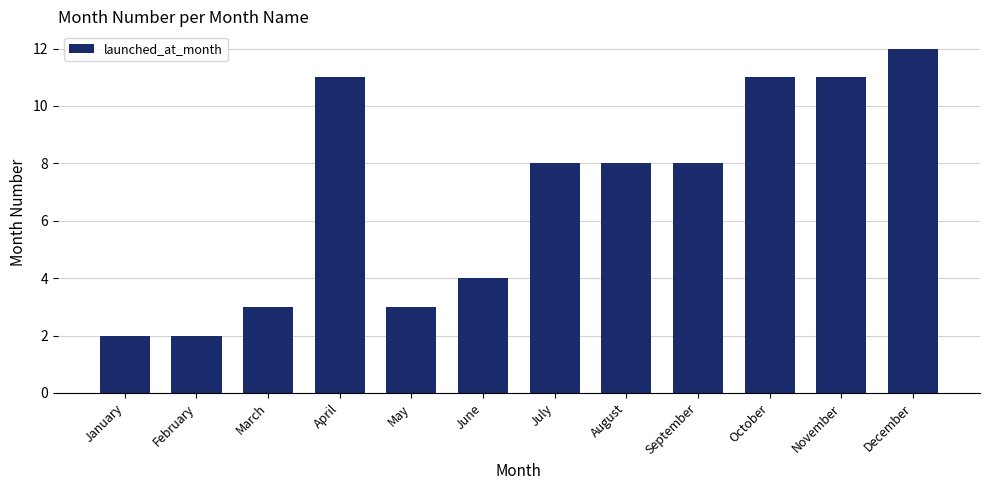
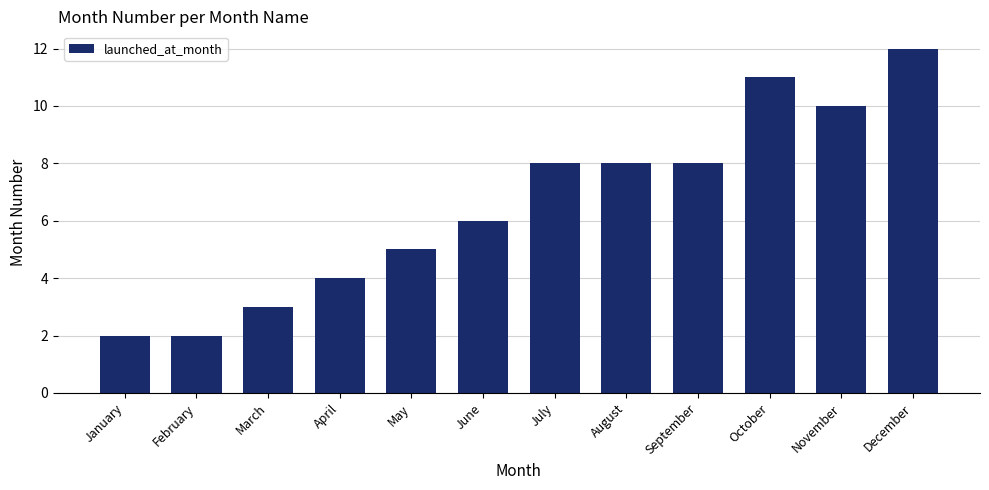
April: 11 -> 4
May: 3 -> 5
June: 4 -> 6
November: 11 -> 10
